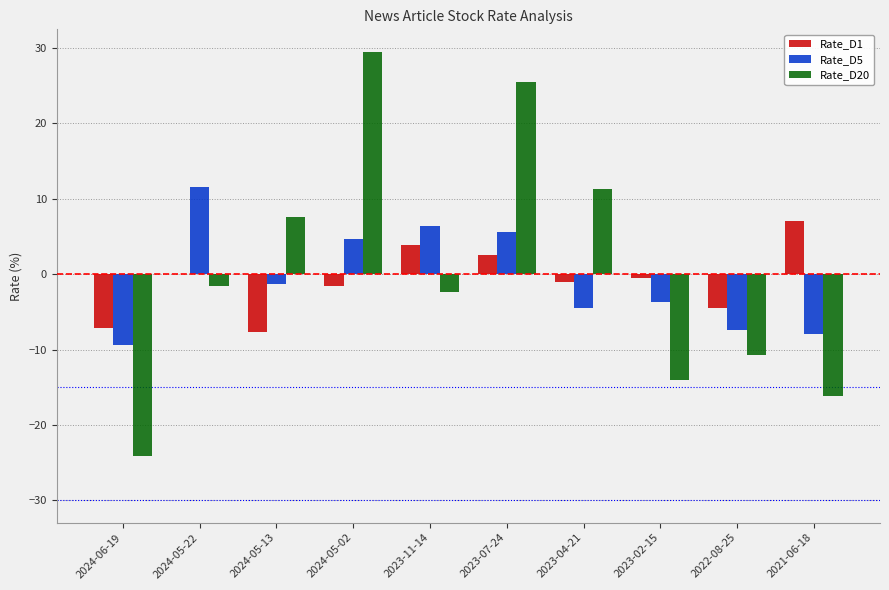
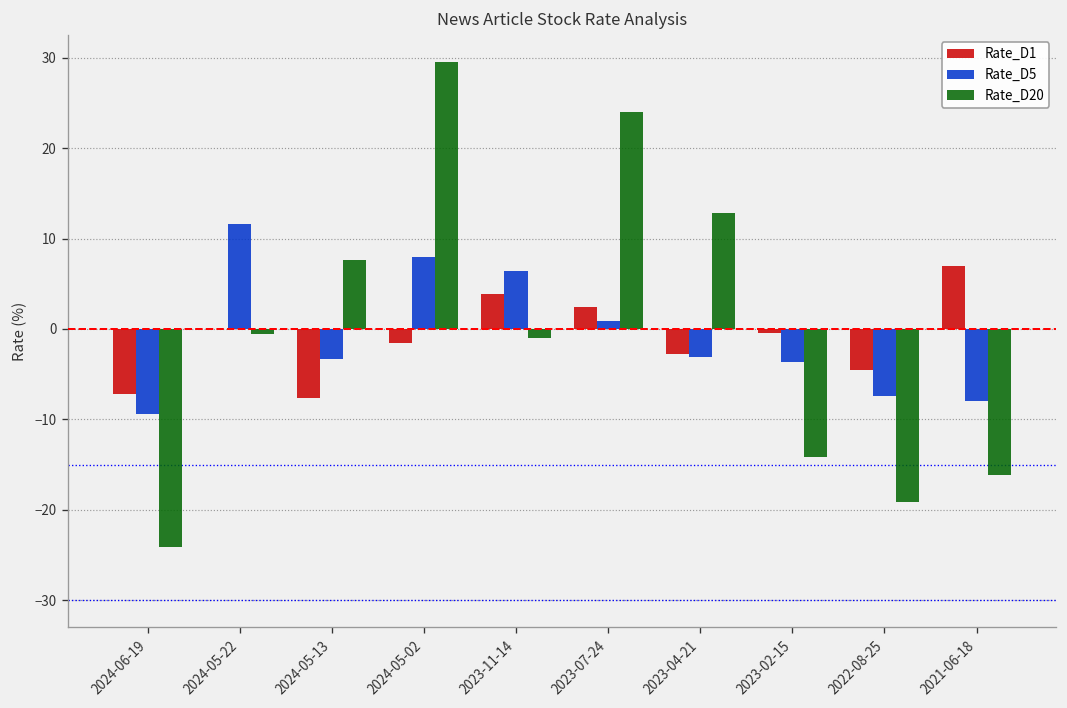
Rate_D20, 2024-05-22: -2 -> -1
Rate_D5, 2024-05-13: -1 -> -3
Rate_D5, 2024-05-02: 5 -> 8
Rate_D20, 2023-11-14: -2 -> -1
Rate_D5, 2023-07-24: 6 -> 1
Rate_D20, 2023-07-24: 26 -> 24
Rate_D1, 2023-04-21: -1 -> -3
Rate_D5, 2023-04-21: -4 -> -3
Rate_D20, 2023-04-21: 11 -> 13
Rate_D20, 2022-08-25: -11 -> -19
